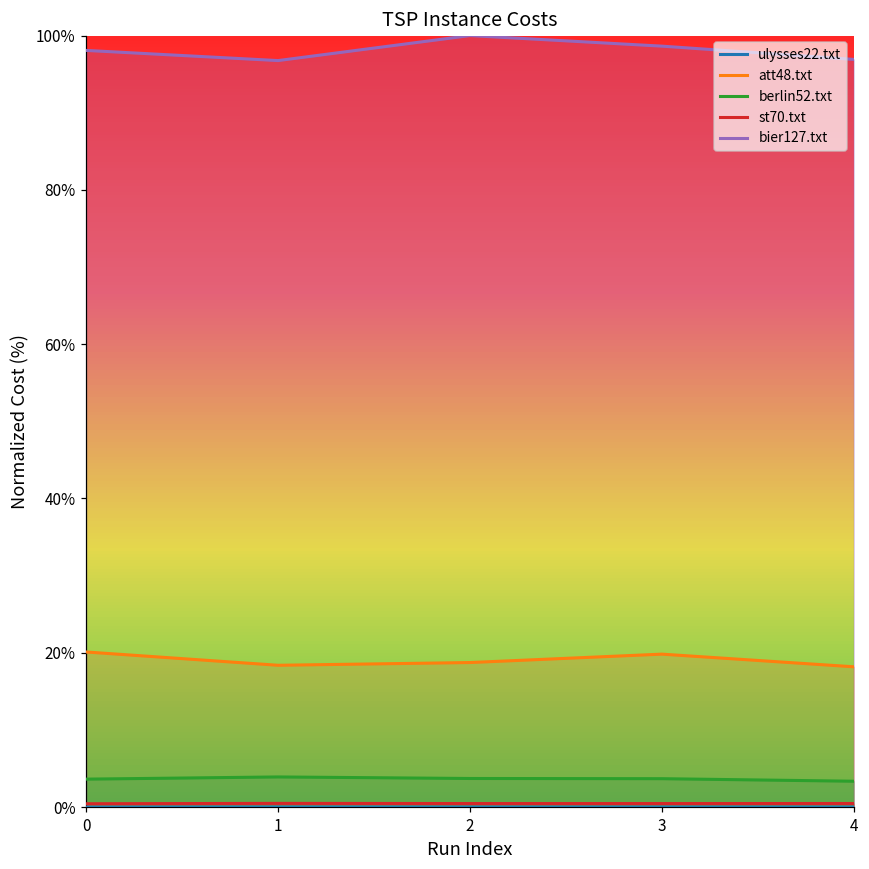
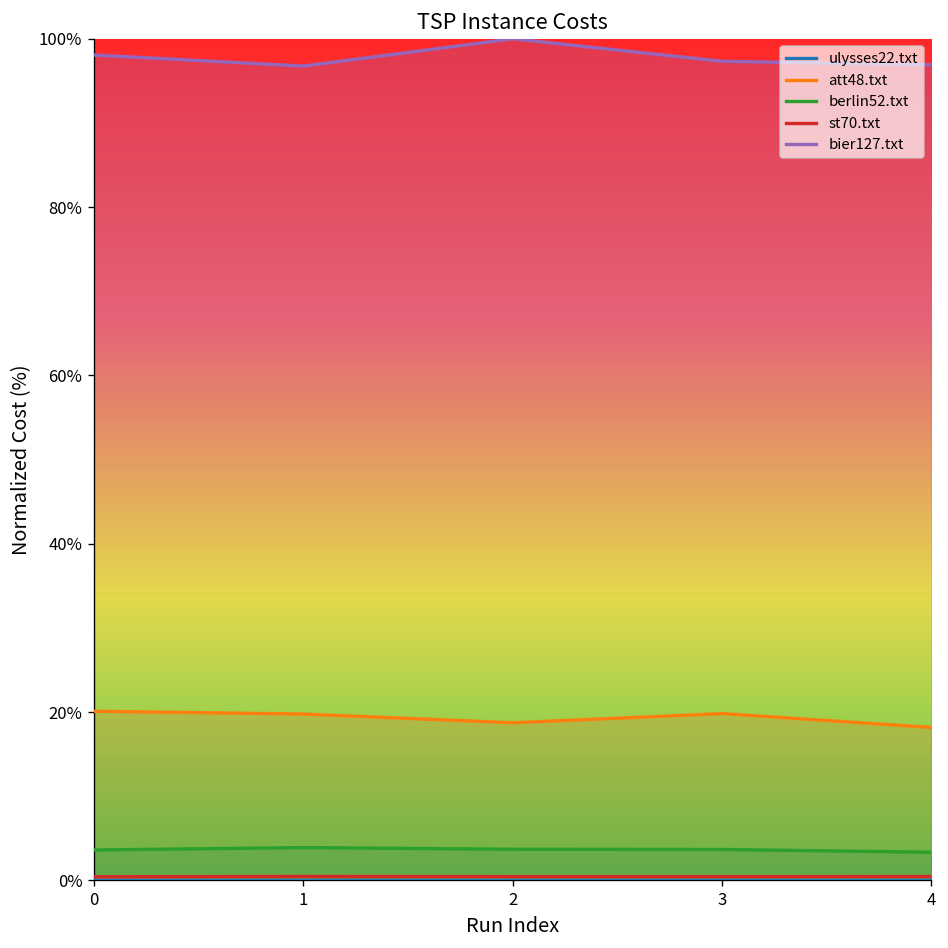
att48.txt, 1: 18% -> 20%
bier127.txt, 3: 99% -> 97%
